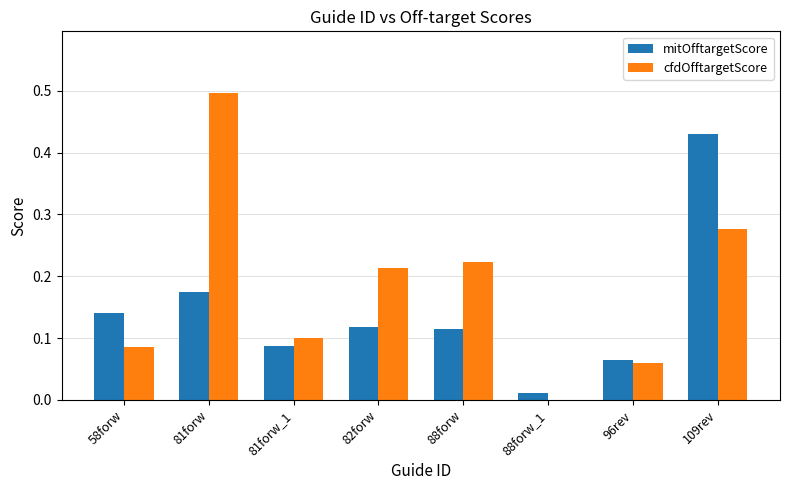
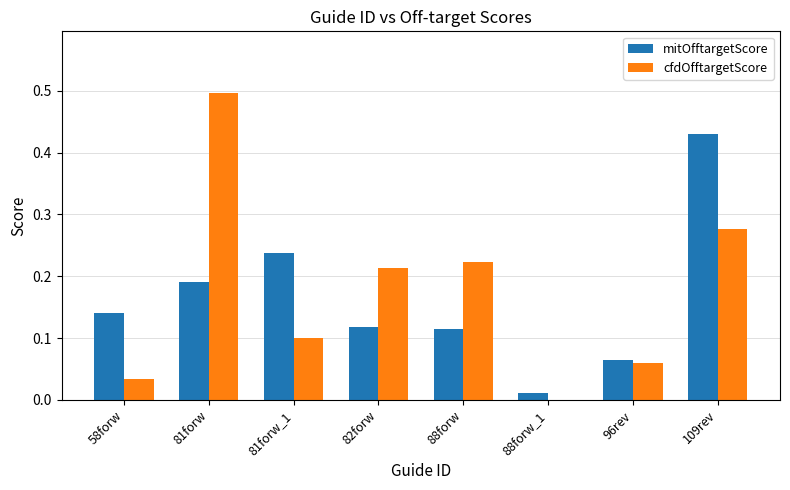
cfdOfftargetScore, 58forw: 0.09 -> 0.03
mitOfftargetScore, 81forw: 0.17 -> 0.19
mitOfftargetScore, 81forw_1: 0.09 -> 0.24
